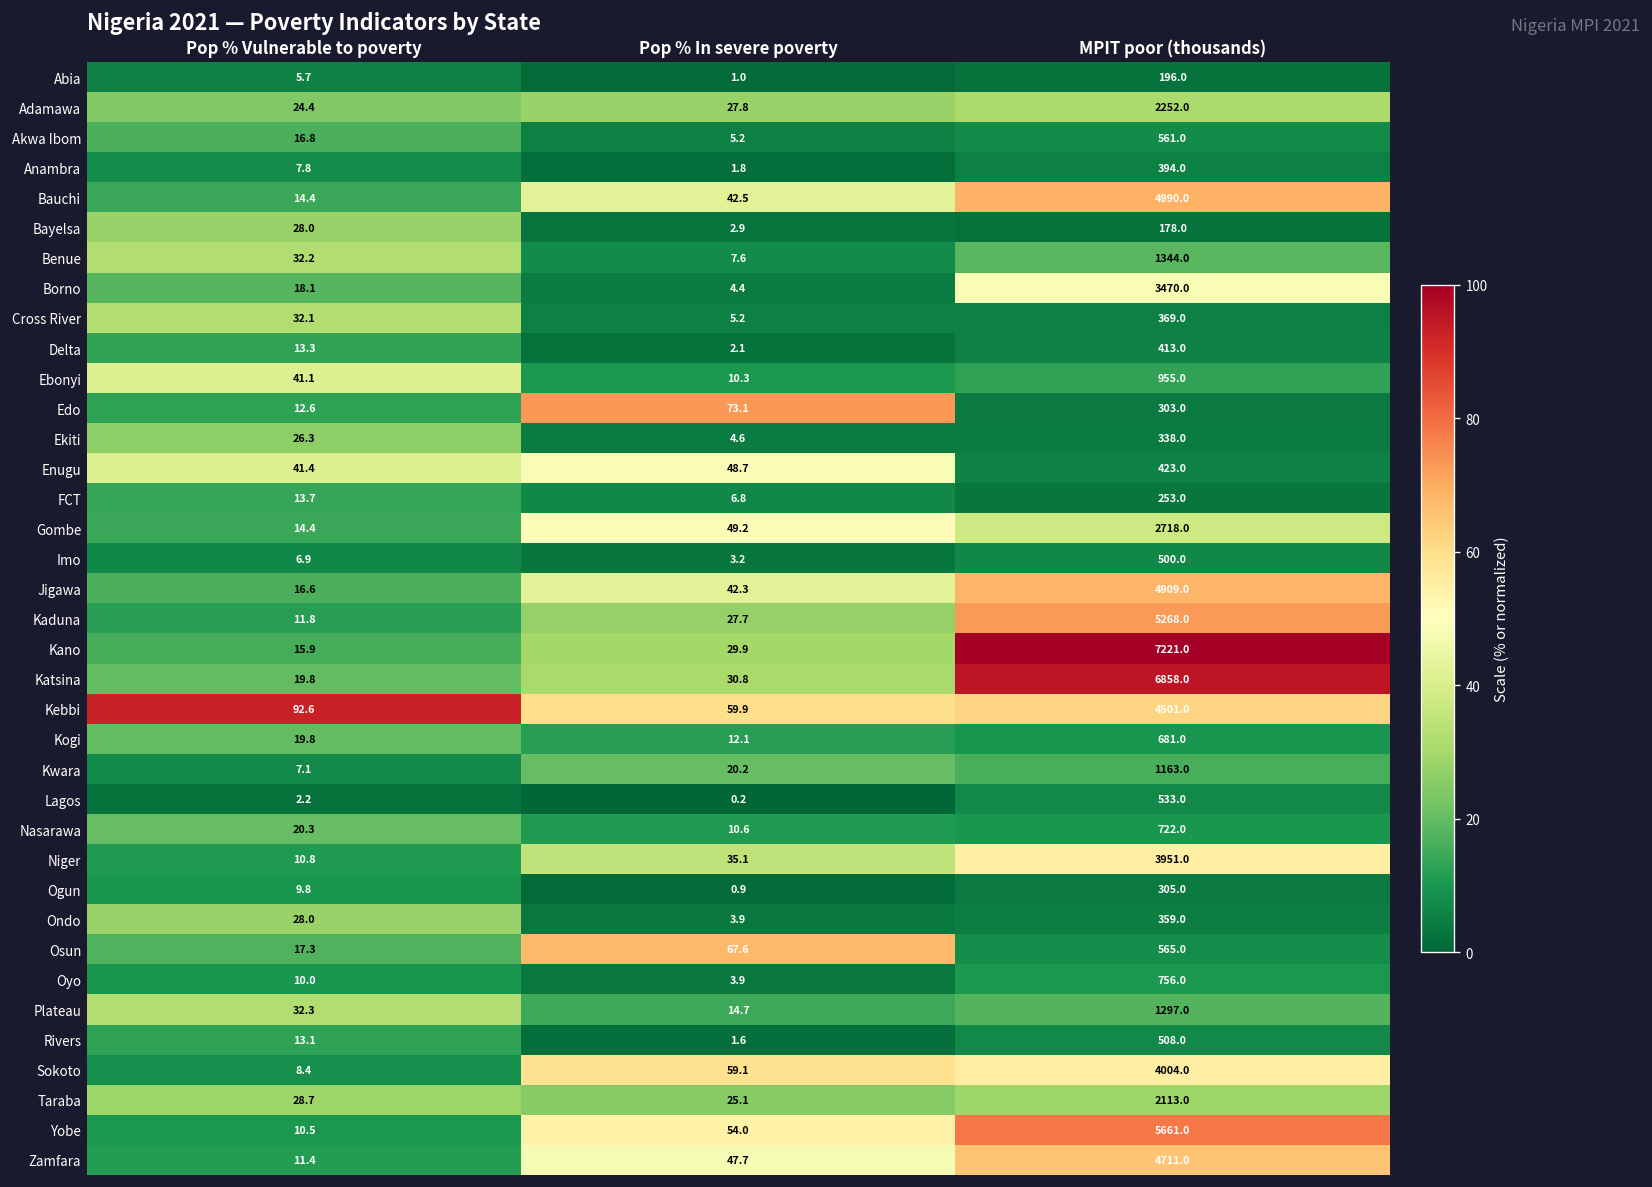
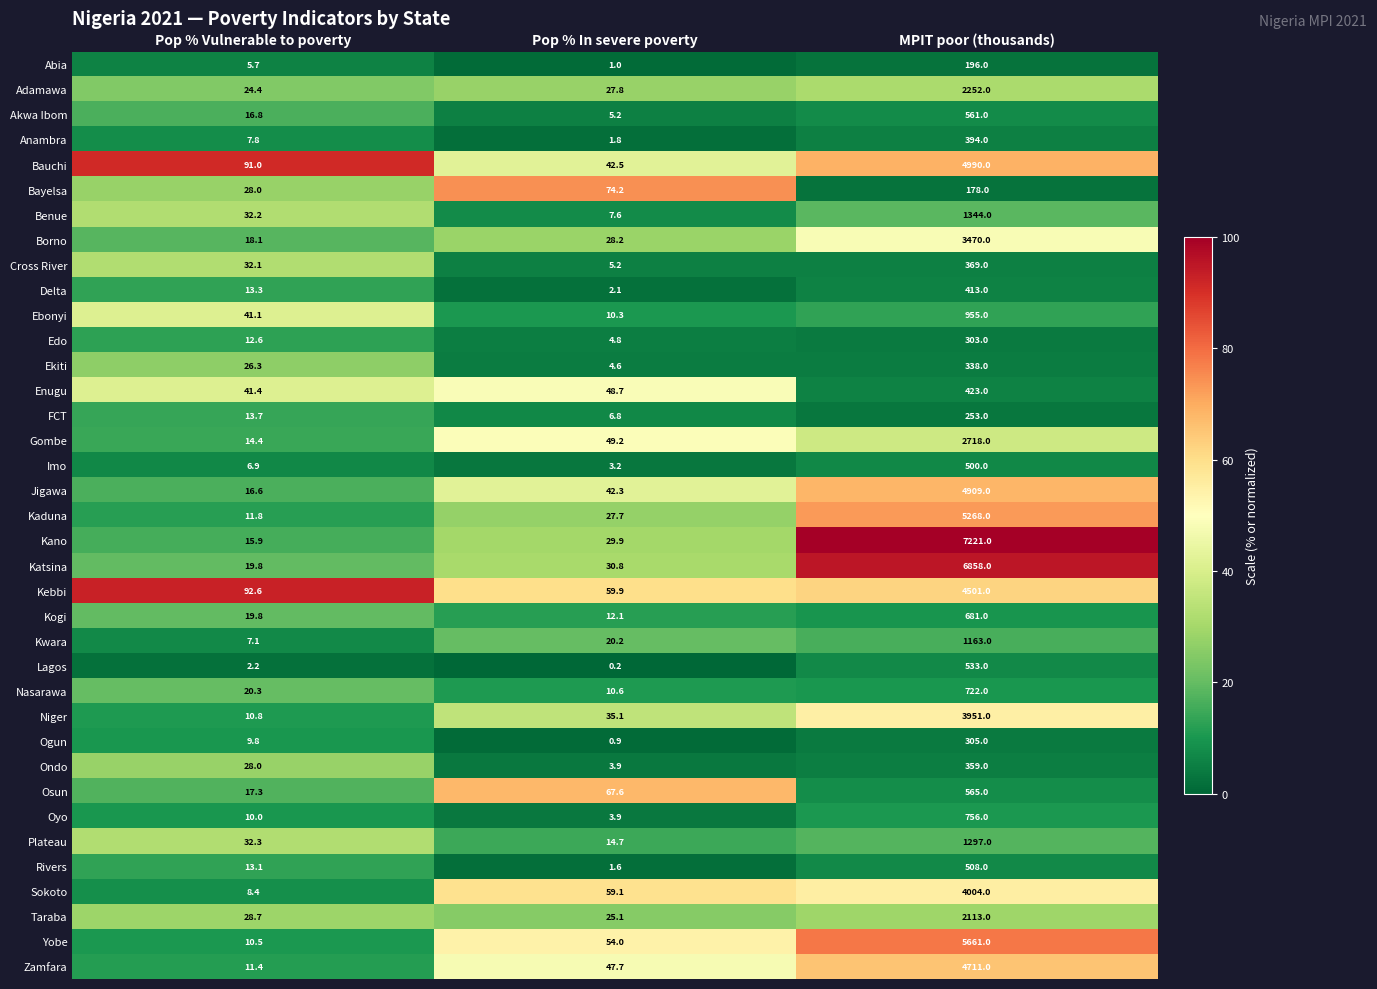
Bauchi, Pop % Vulnerable to poverty: 14.4 -> 91.0
Bayelsa, Pop % In severe poverty: 2.9 -> 74.2
Borno, Pop % In severe poverty: 4.4 -> 28.2
Edo, Pop % In severe poverty: 73.1 -> 4.8
